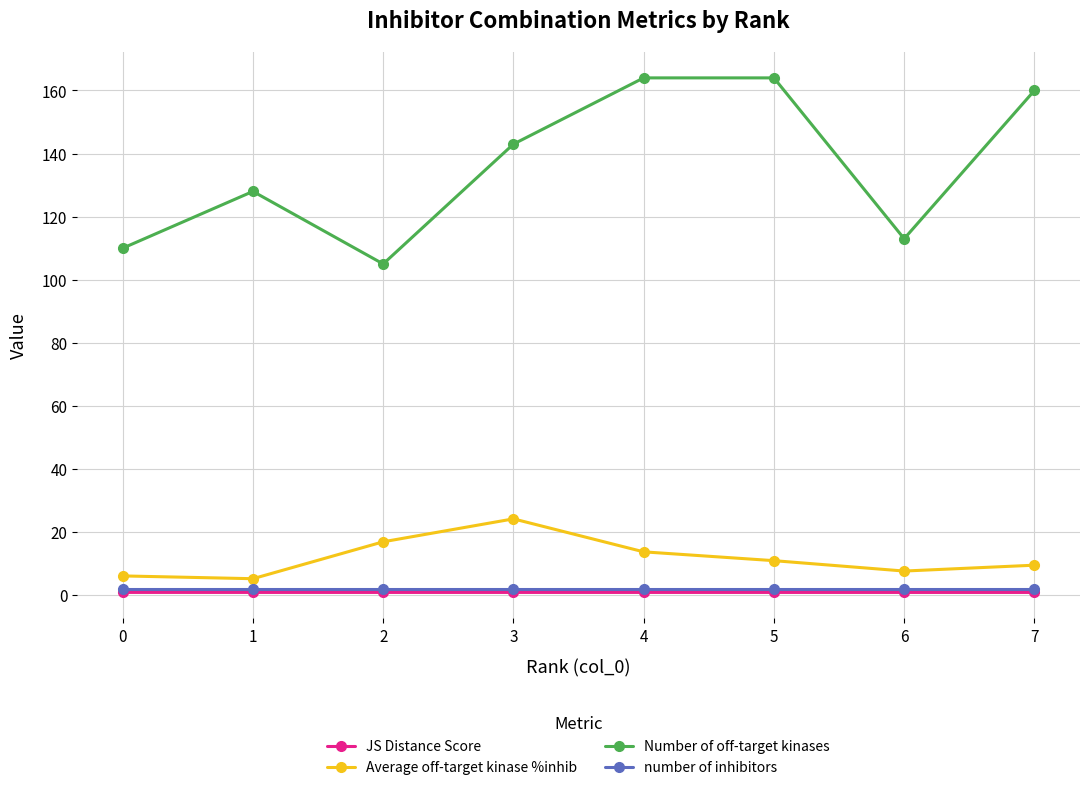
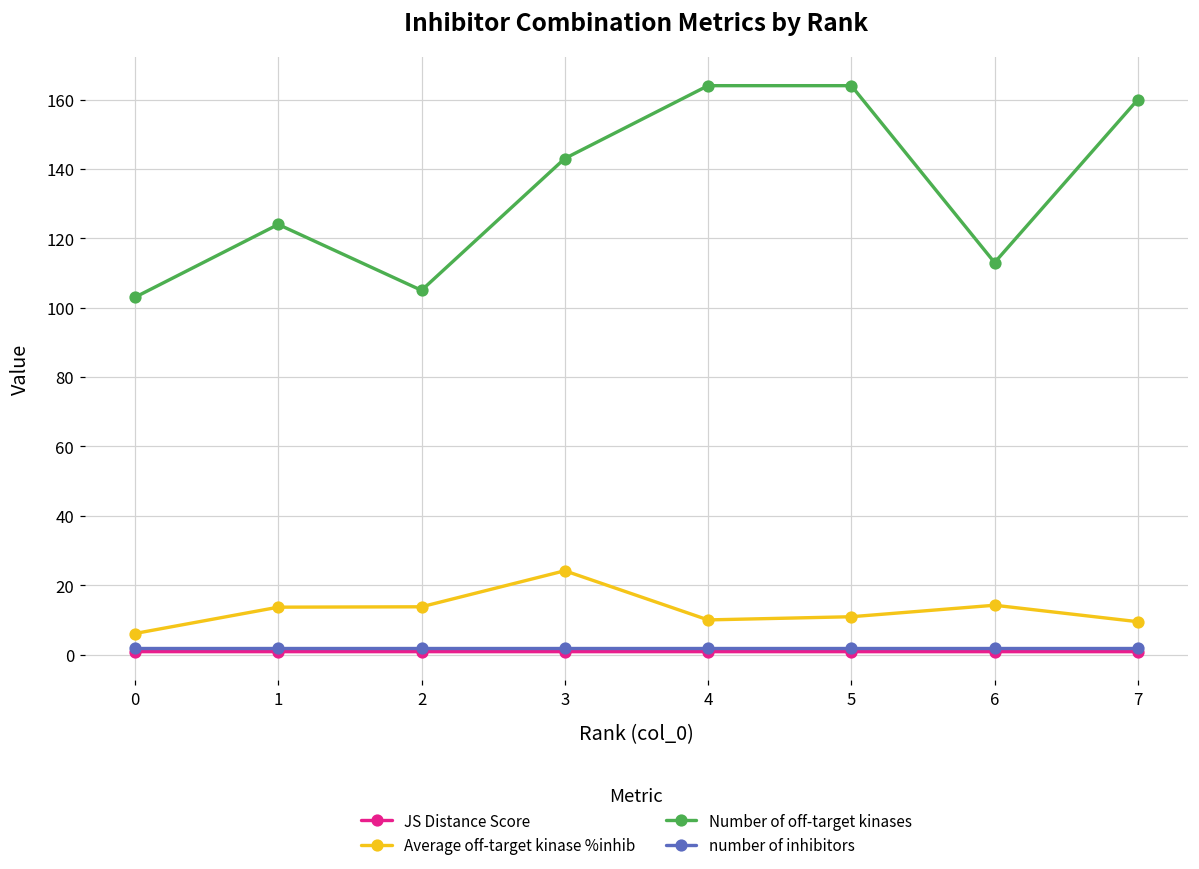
Number of off-target kinases, 0: 110 -> 103
Average off-target kinase %inhib, 1: 5 -> 14
Number of off-target kinases, 1: 128 -> 124
Average off-target kinase %inhib, 2: 17 -> 14
Average off-target kinase %inhib, 4: 14 -> 10
Average off-target kinase %inhib, 6: 8 -> 14
